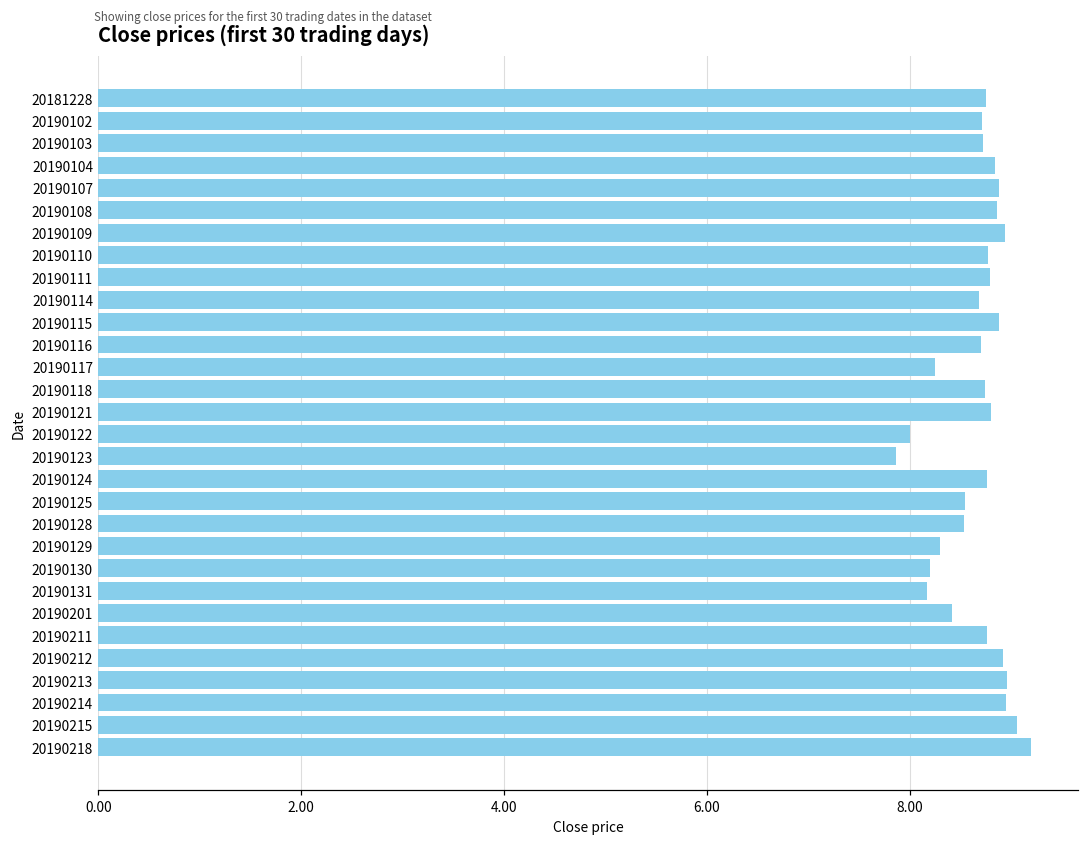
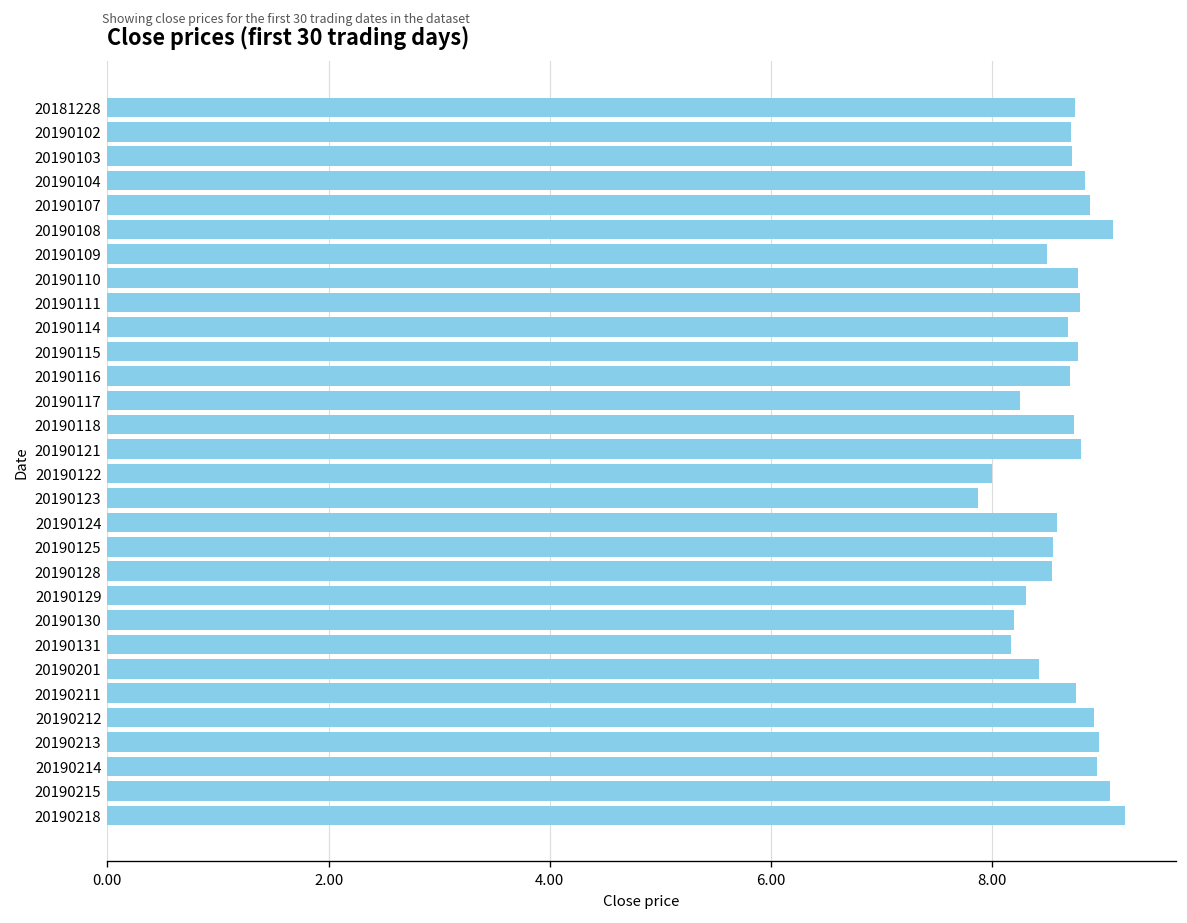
20190108: 8.9 -> 9.1
20190109: 8.9 -> 8.5
20190115: 8.9 -> 8.8
20190124: 8.8 -> 8.6
